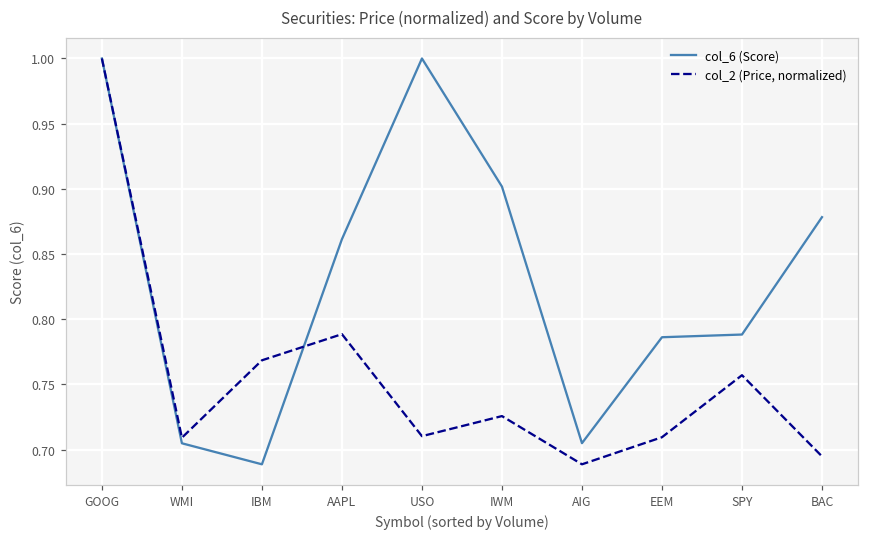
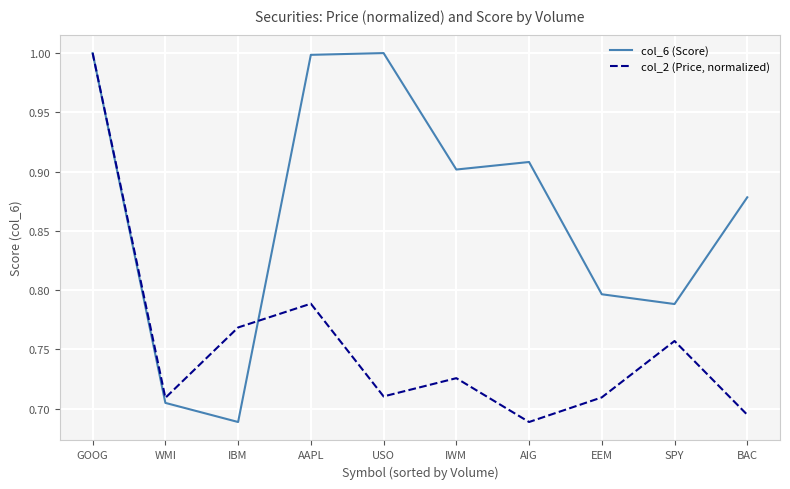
col_6 (Score), AAPL: 0.861 -> 0.999
col_6 (Score), AIG: 0.705 -> 0.908
col_6 (Score), EEM: 0.786 -> 0.796
